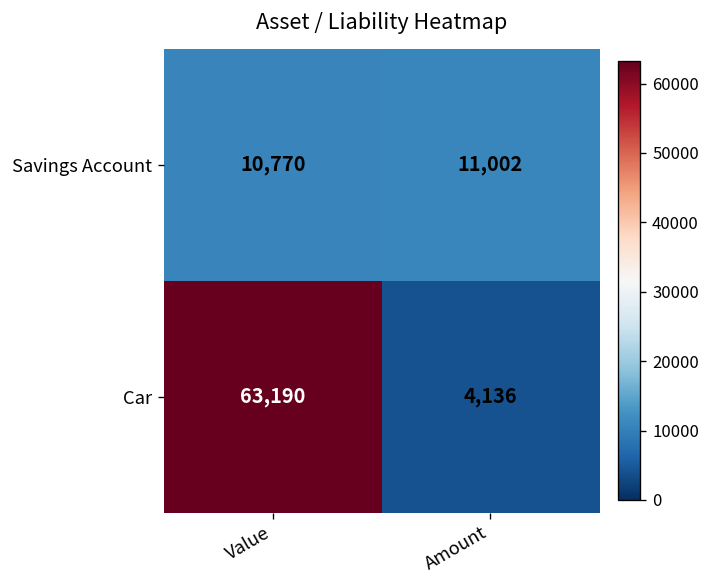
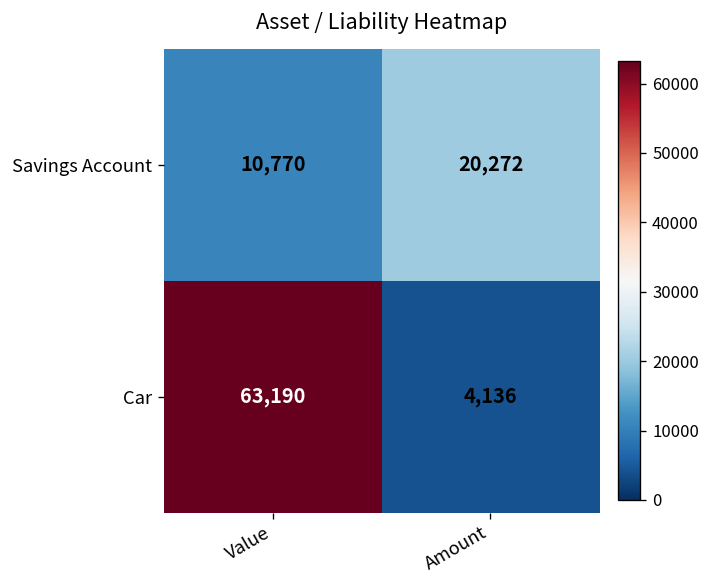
Savings Account, Amount: 11,002 -> 20,272
